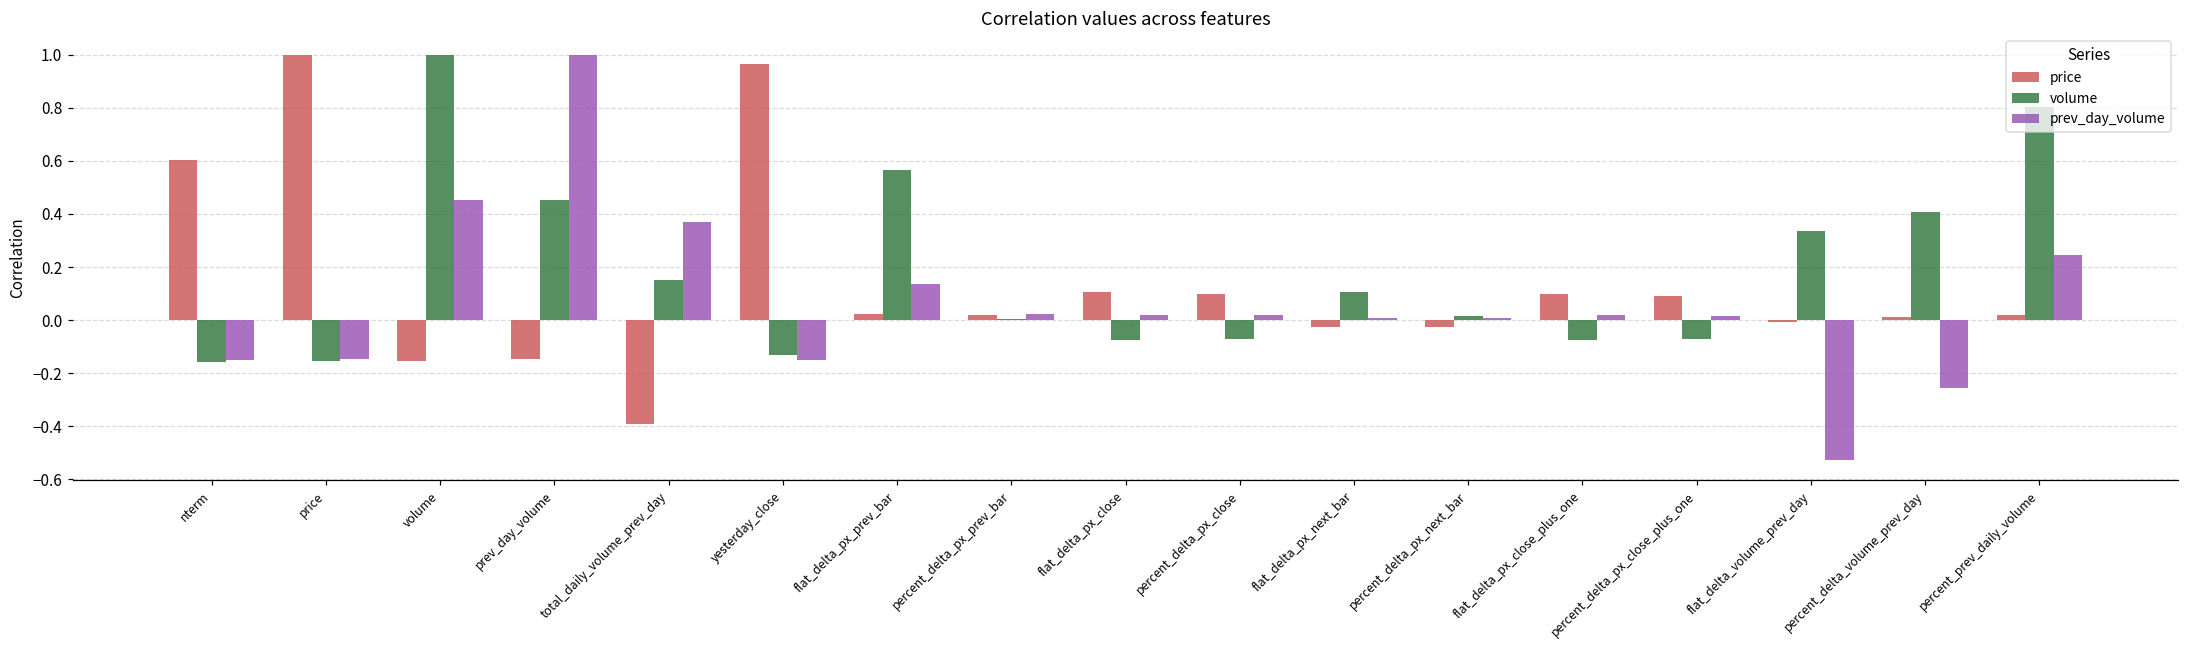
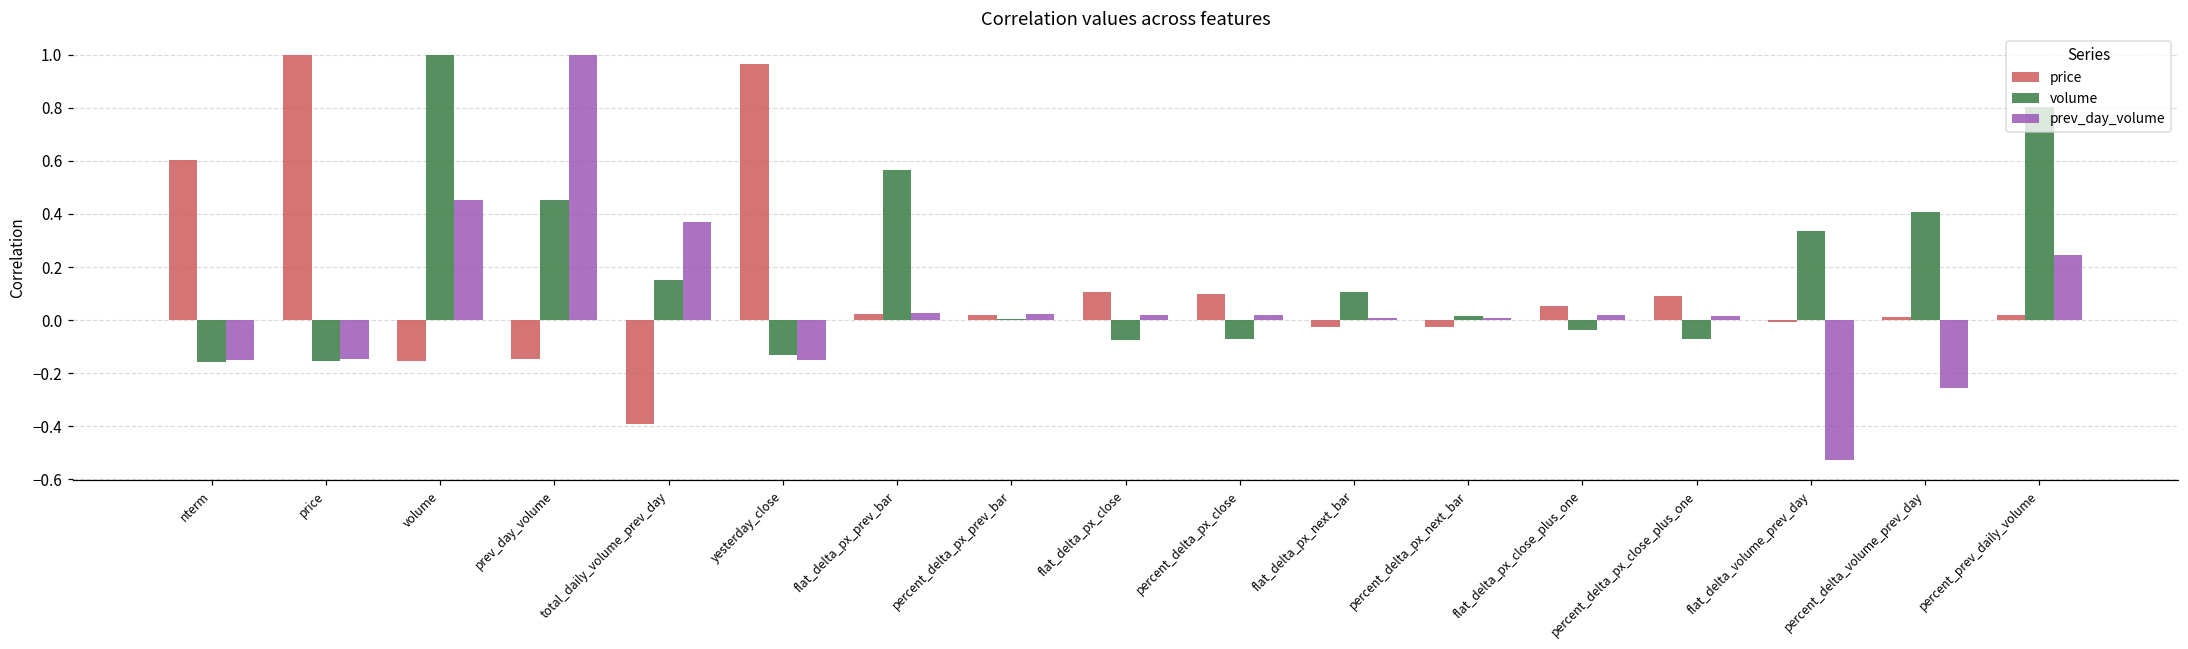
prev_day_volume, flat_delta_px_prev_bar: 0.14 -> 0.03
price, flat_delta_px_close_plus_one: 0.10 -> 0.05
volume, flat_delta_px_close_plus_one: -0.08 -> -0.04
